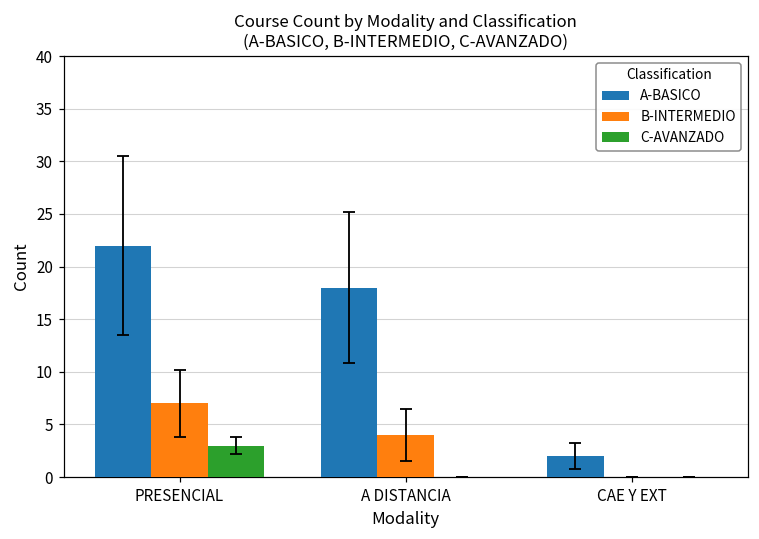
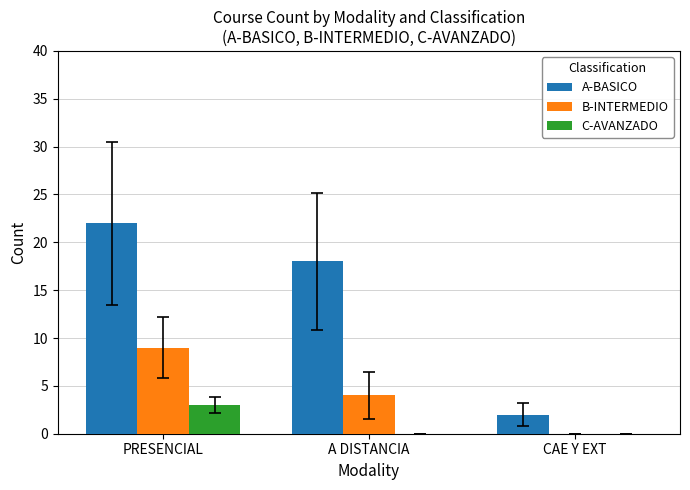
B-INTERMEDIO, PRESENCIAL: 7 -> 9
